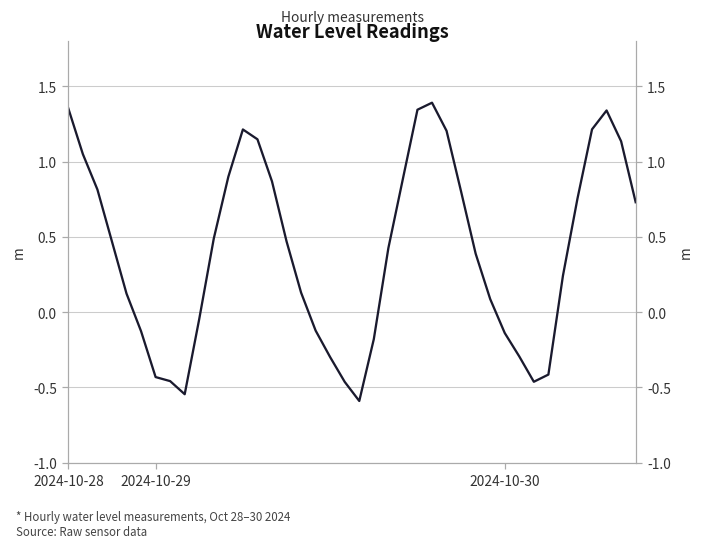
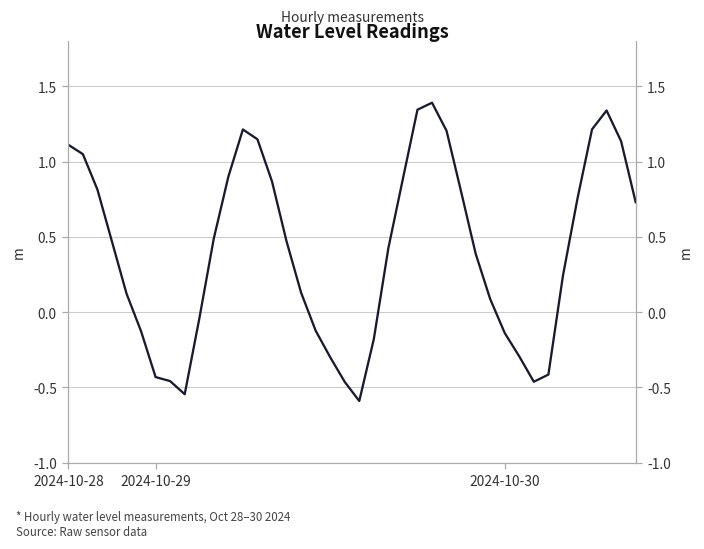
2024-10-28: 1.35 -> 1.11
